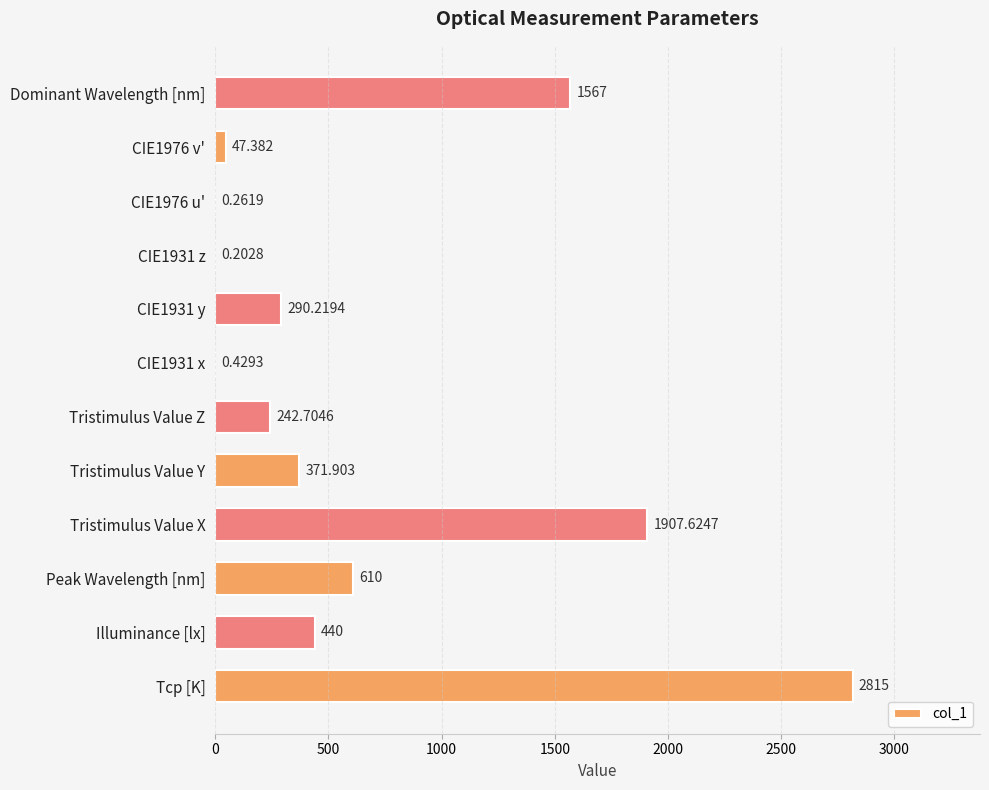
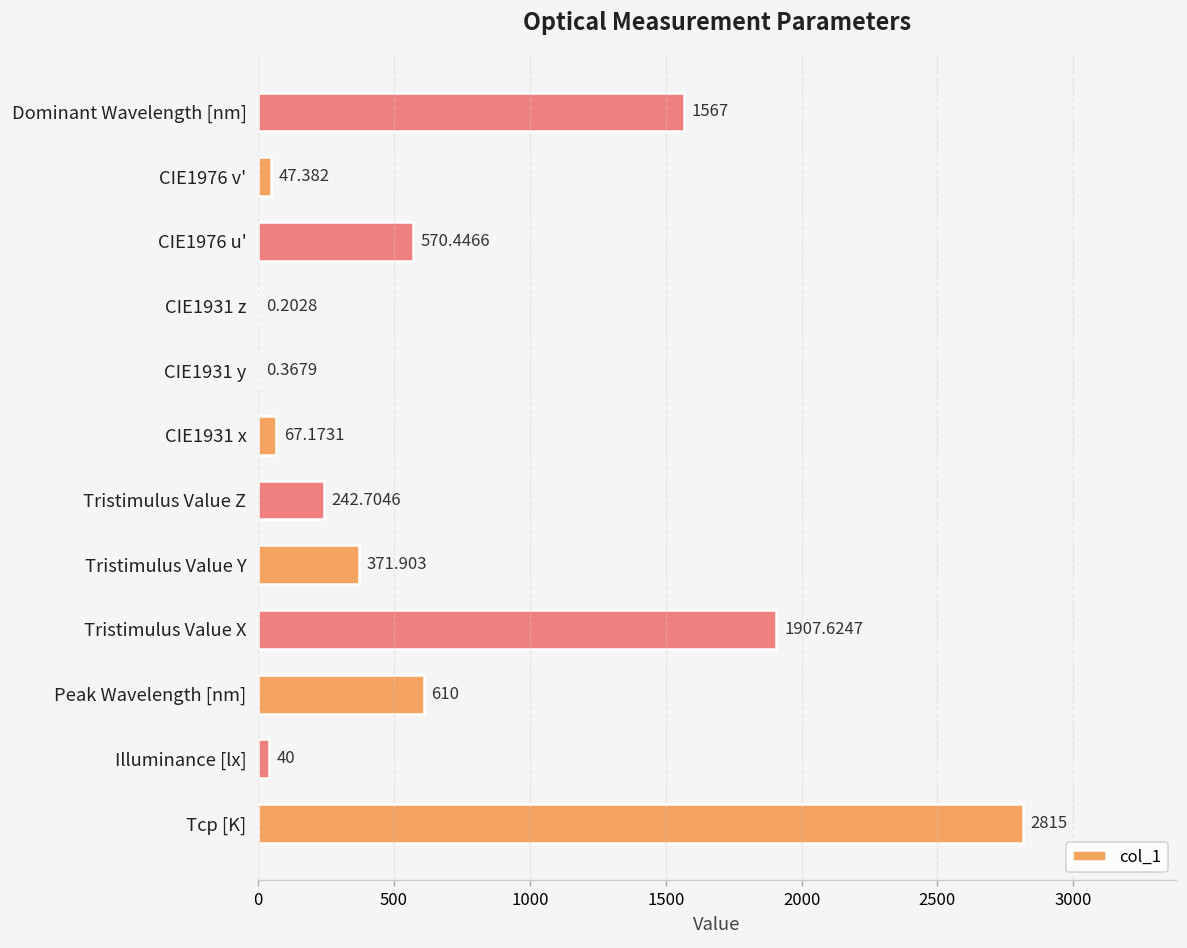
CIE1976 u': 0.2619 -> 570.4466
CIE1931 y: 290.2194 -> 0.3679
CIE1931 x: 0.4293 -> 67.1731
Illuminance [lx]: 440 -> 40
